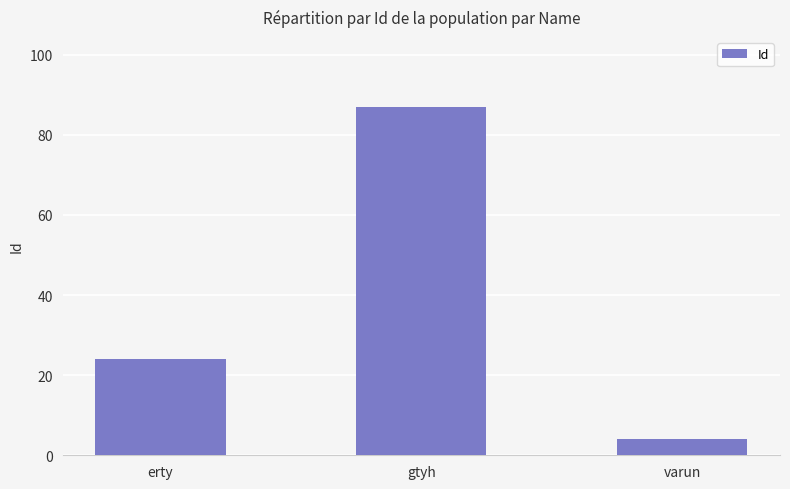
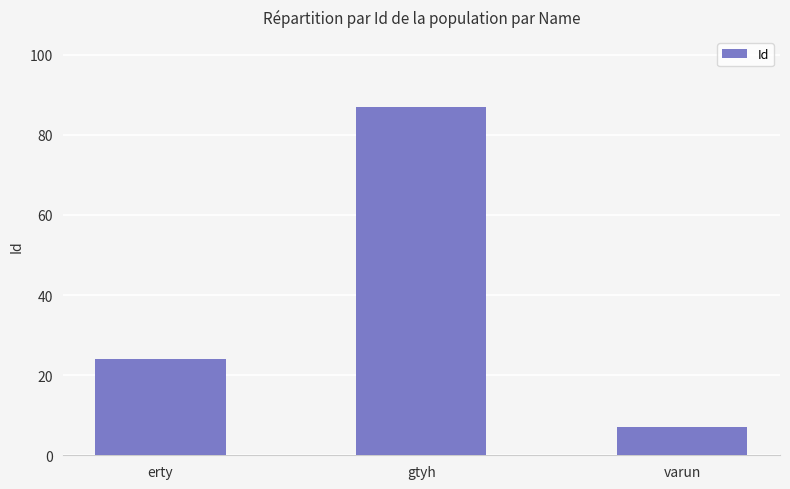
varun: 4 -> 7
